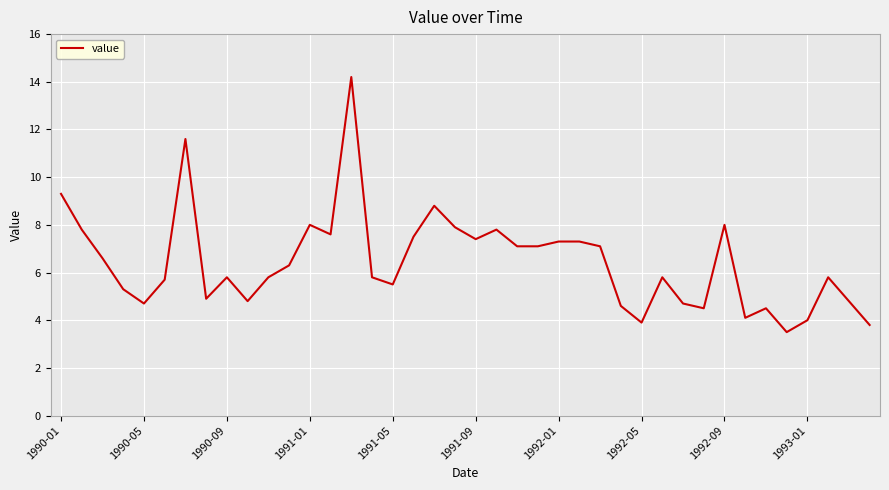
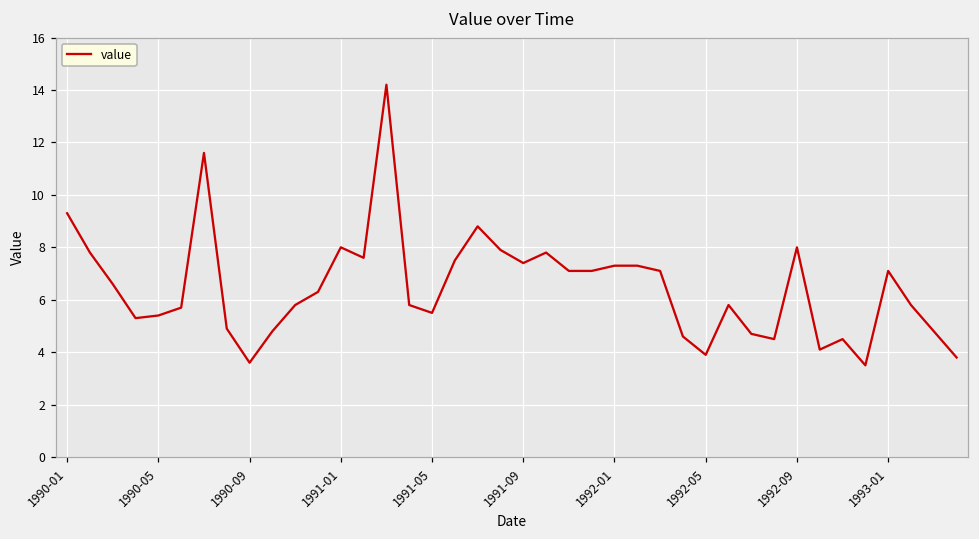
1990-05: 4.7 -> 5.4
1990-09: 5.8 -> 3.6
1993-01: 4.0 -> 7.1
